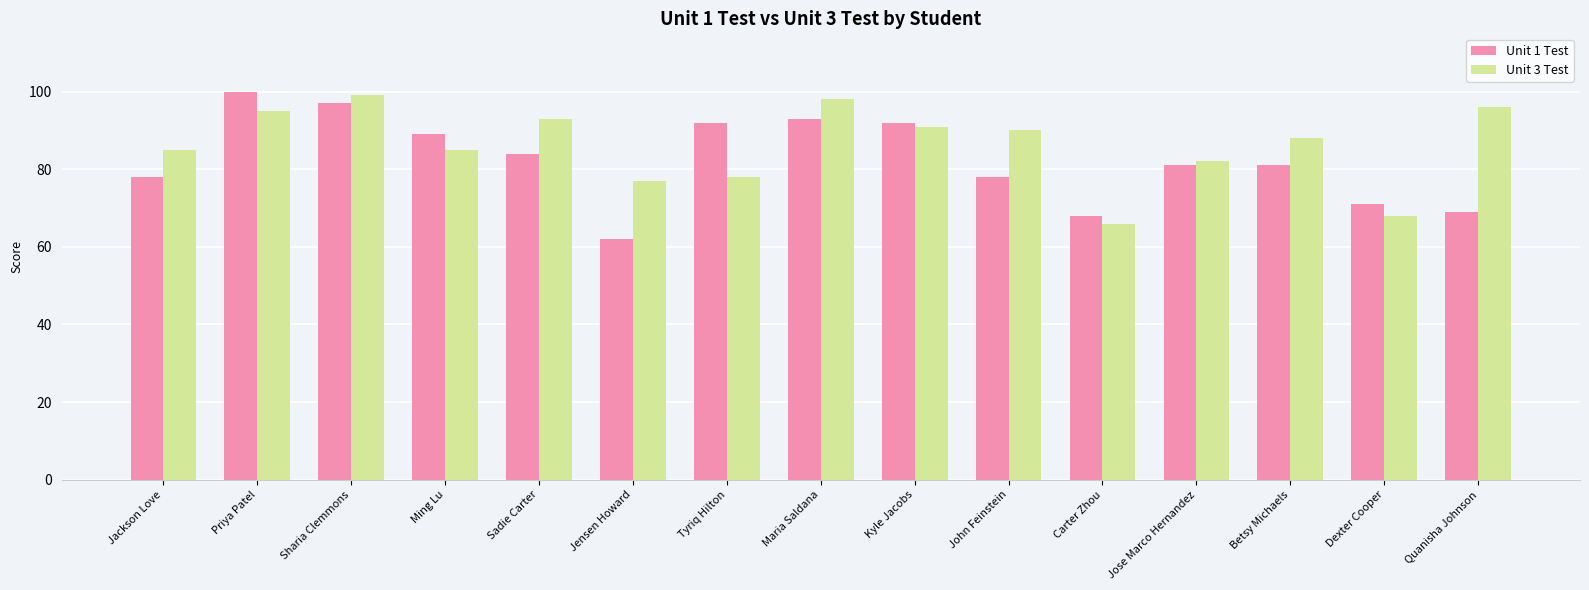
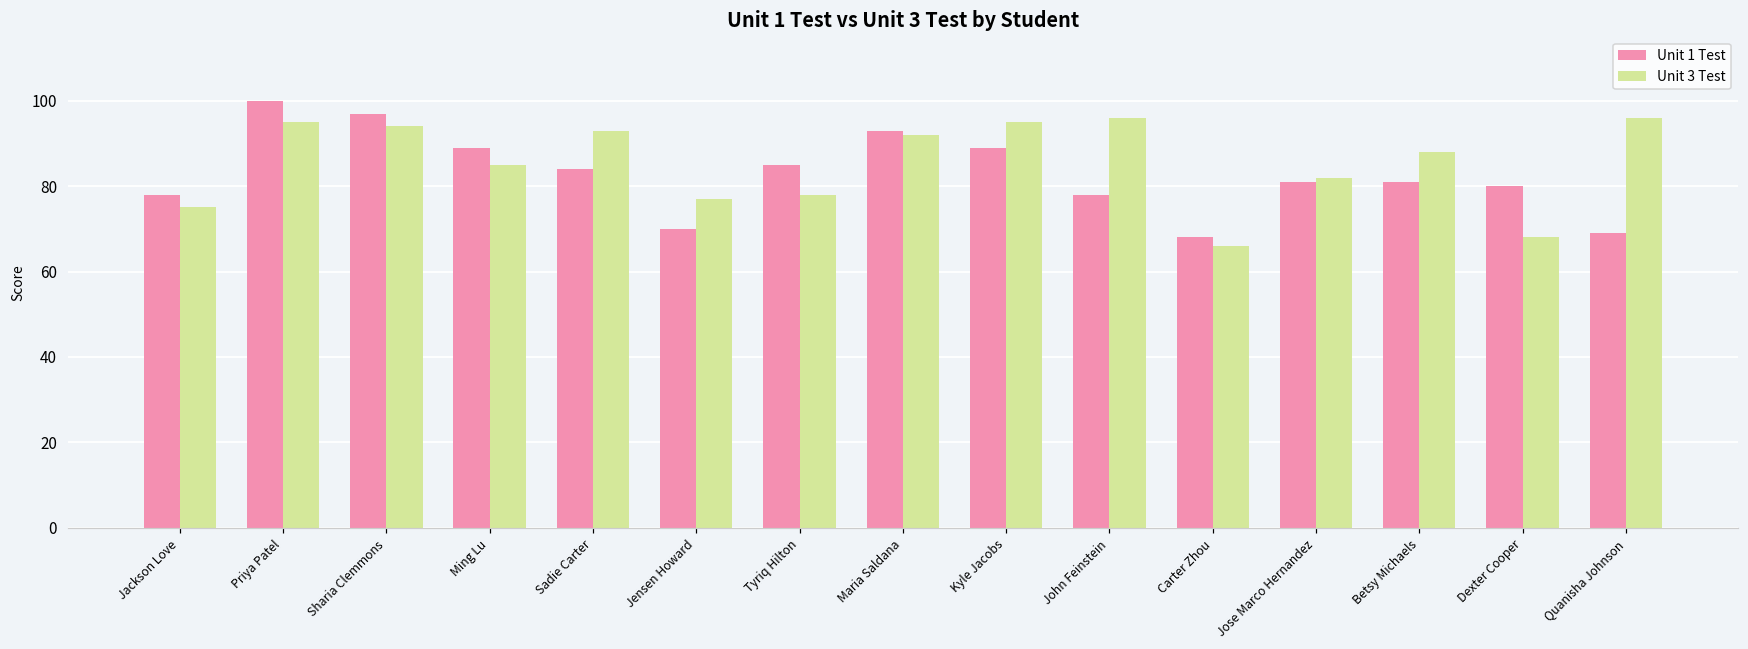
Unit 3 Test, Jackson Love: 85 -> 75
Unit 3 Test, Sharia Clemmons: 99 -> 94
Unit 1 Test, Jensen Howard: 62 -> 70
Unit 1 Test, Tyriq Hilton: 92 -> 85
Unit 3 Test, Maria Saldana: 98 -> 92
Unit 1 Test, Kyle Jacobs: 92 -> 89
Unit 3 Test, Kyle Jacobs: 91 -> 95
Unit 3 Test, John Feinstein: 90 -> 96
Unit 1 Test, Dexter Cooper: 71 -> 80
